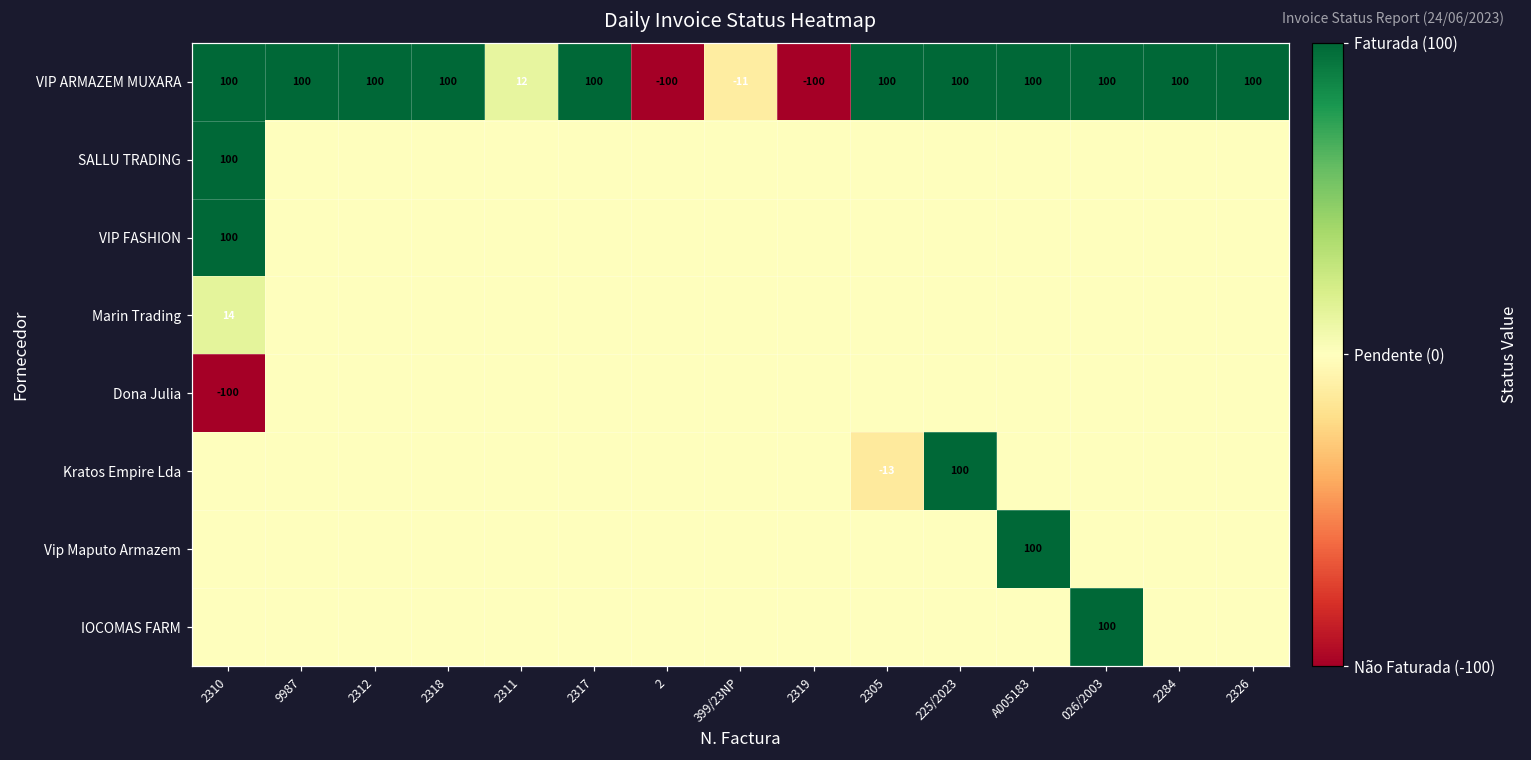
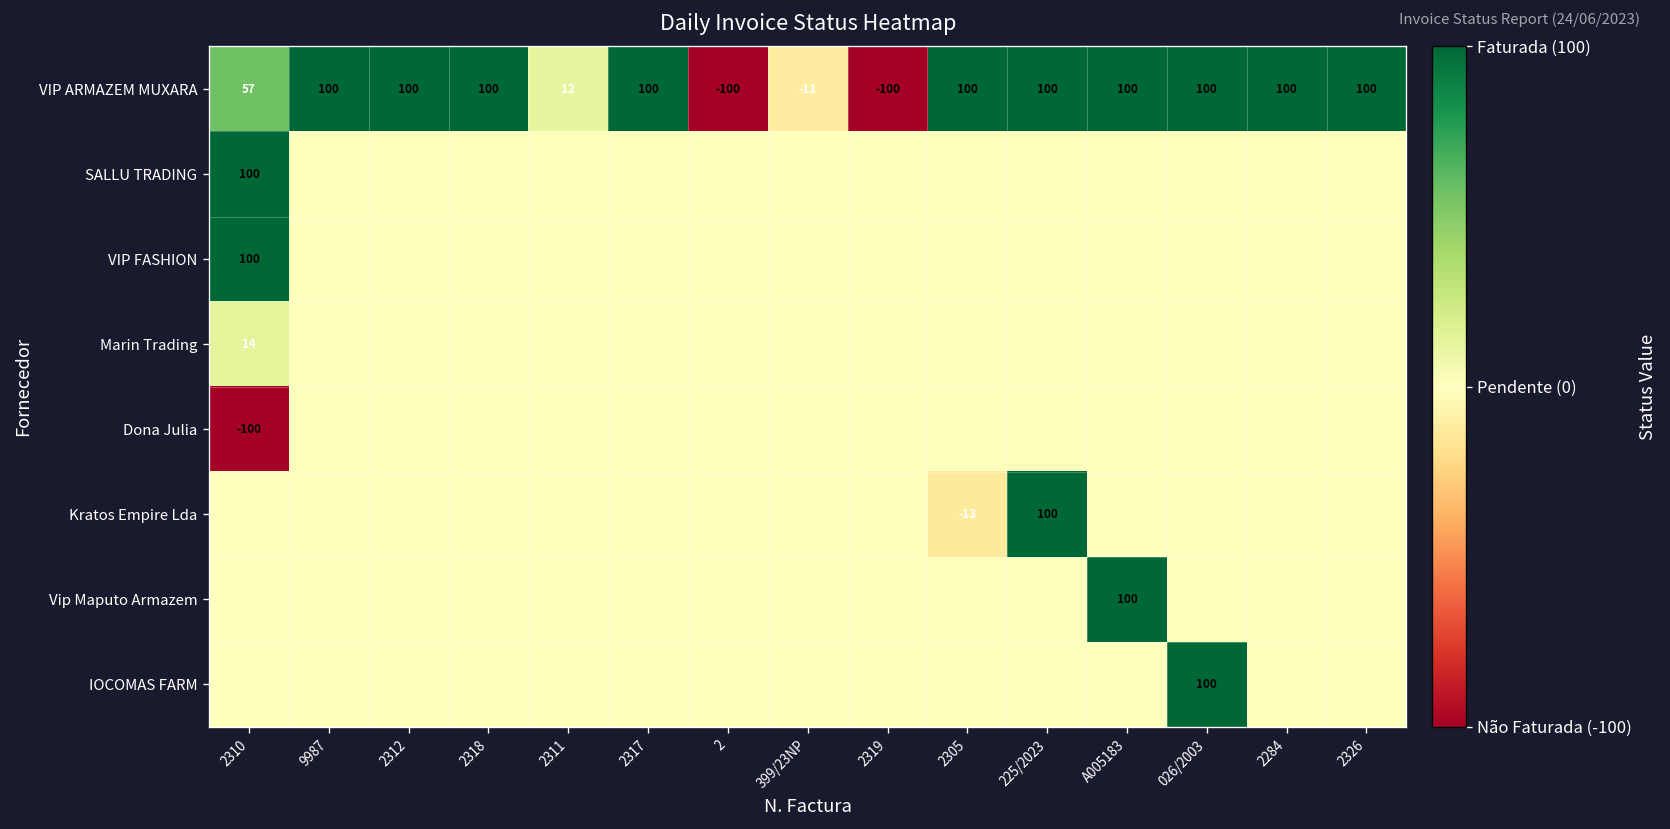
VIP ARMAZEM MUXARA, 2310: 100 -> 57
